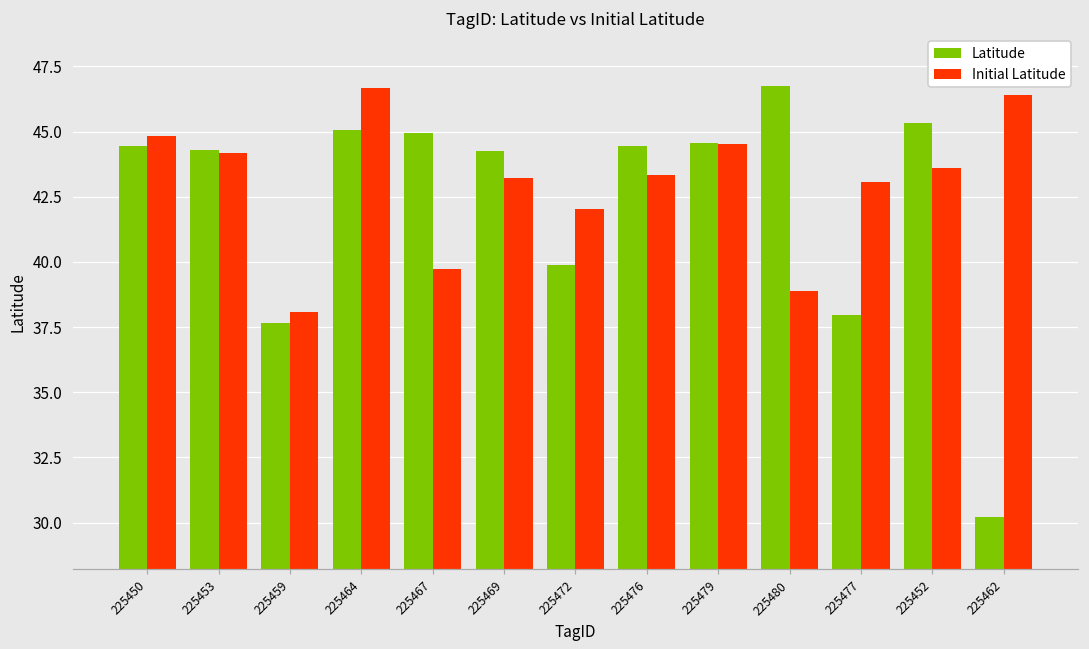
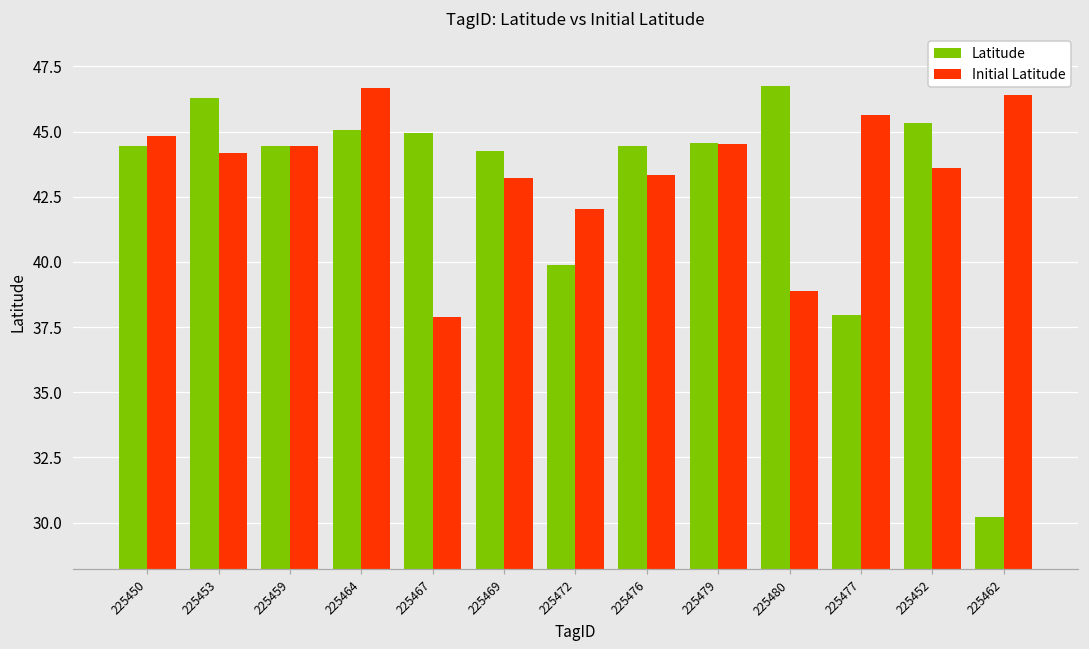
Latitude, 225453: 44.3 -> 46.3
Latitude, 225459: 37.6 -> 44.4
Initial Latitude, 225459: 38.1 -> 44.4
Initial Latitude, 225467: 39.7 -> 37.9
Initial Latitude, 225477: 43.1 -> 45.6
